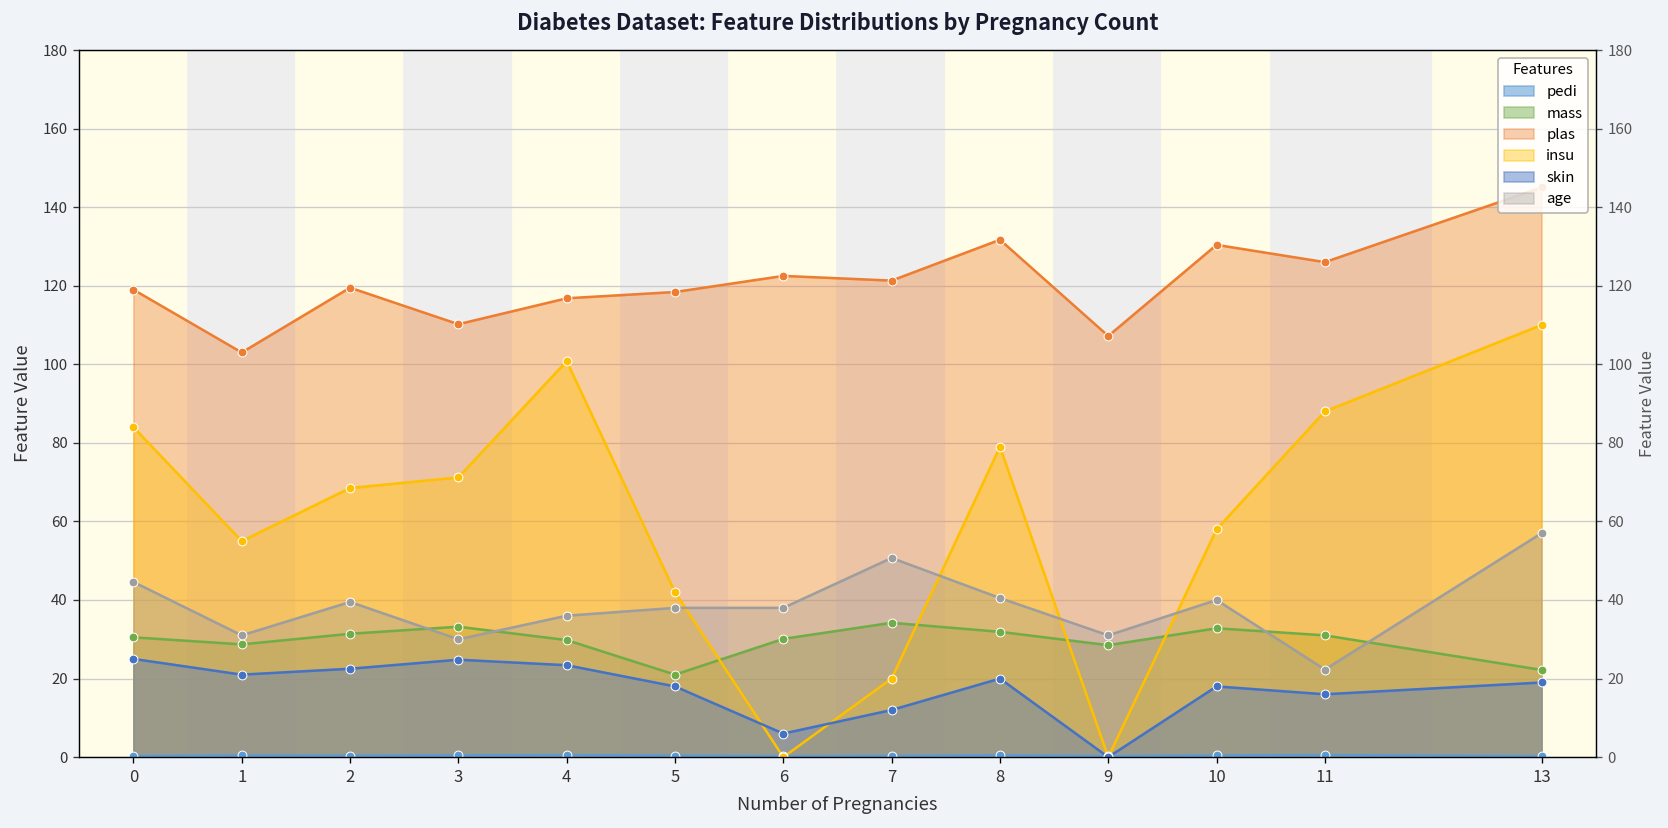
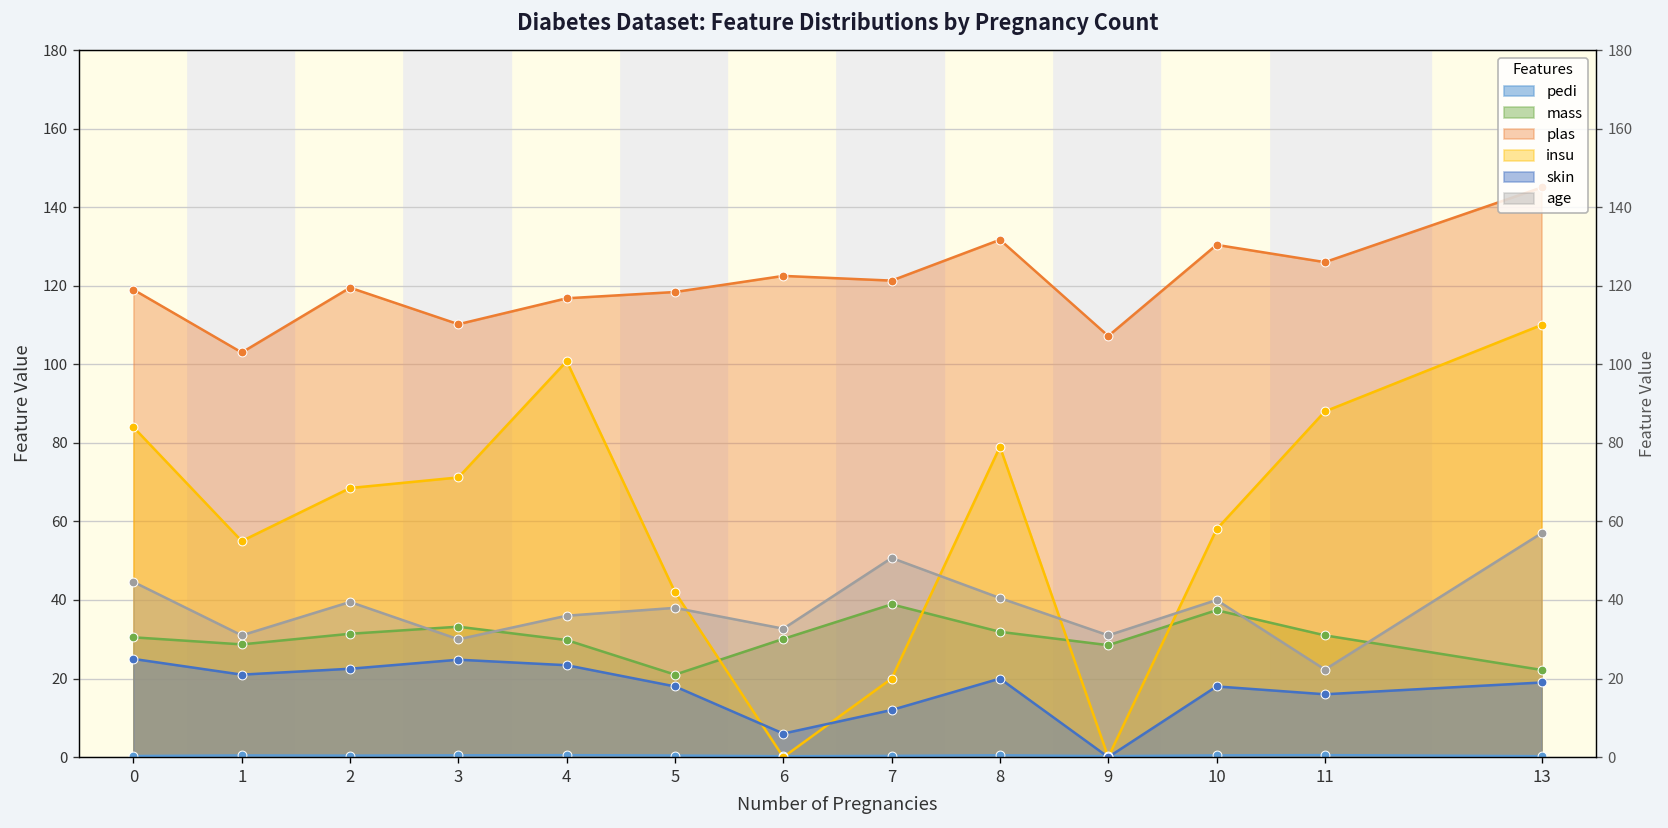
age, 6: 38 -> 33
mass, 7: 34 -> 39
mass, 10: 33 -> 37
